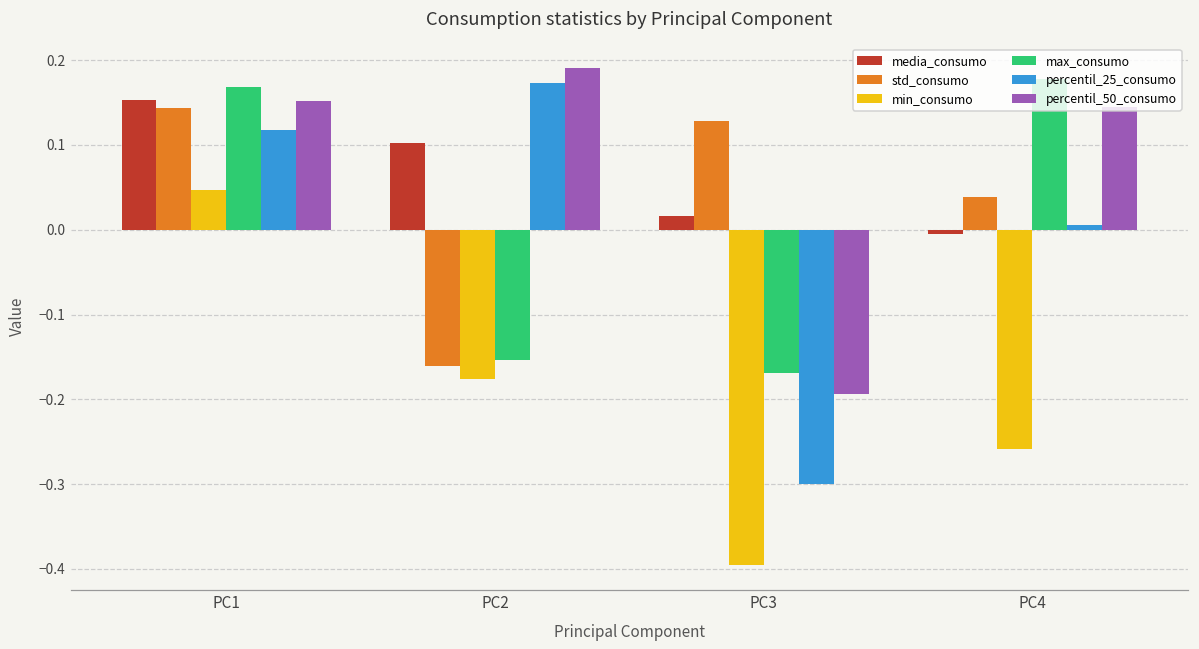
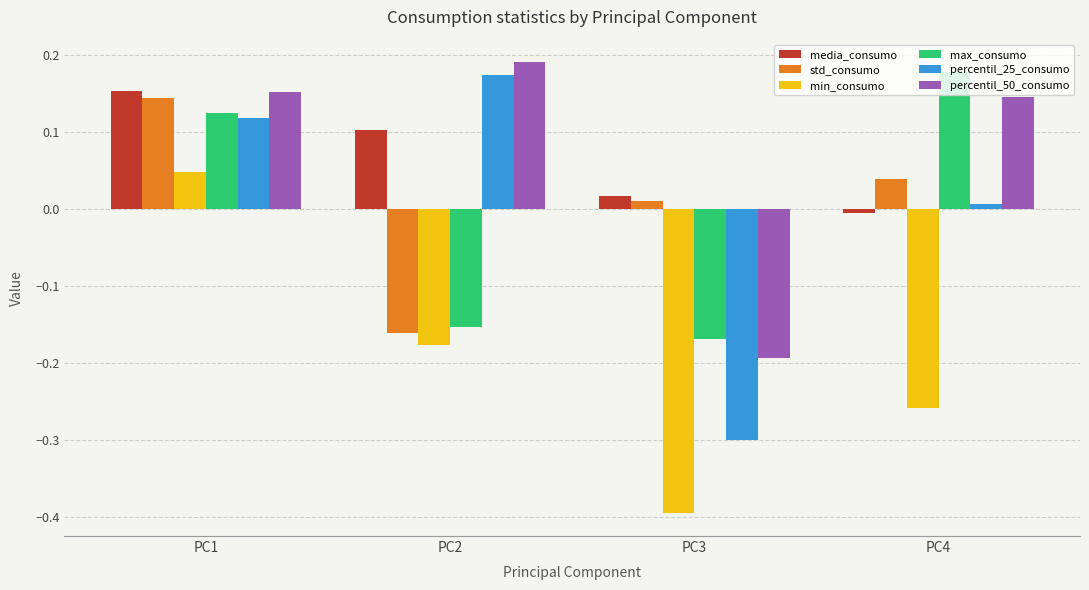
max_consumo, PC1: 0.17 -> 0.12
std_consumo, PC3: 0.13 -> 0.01
